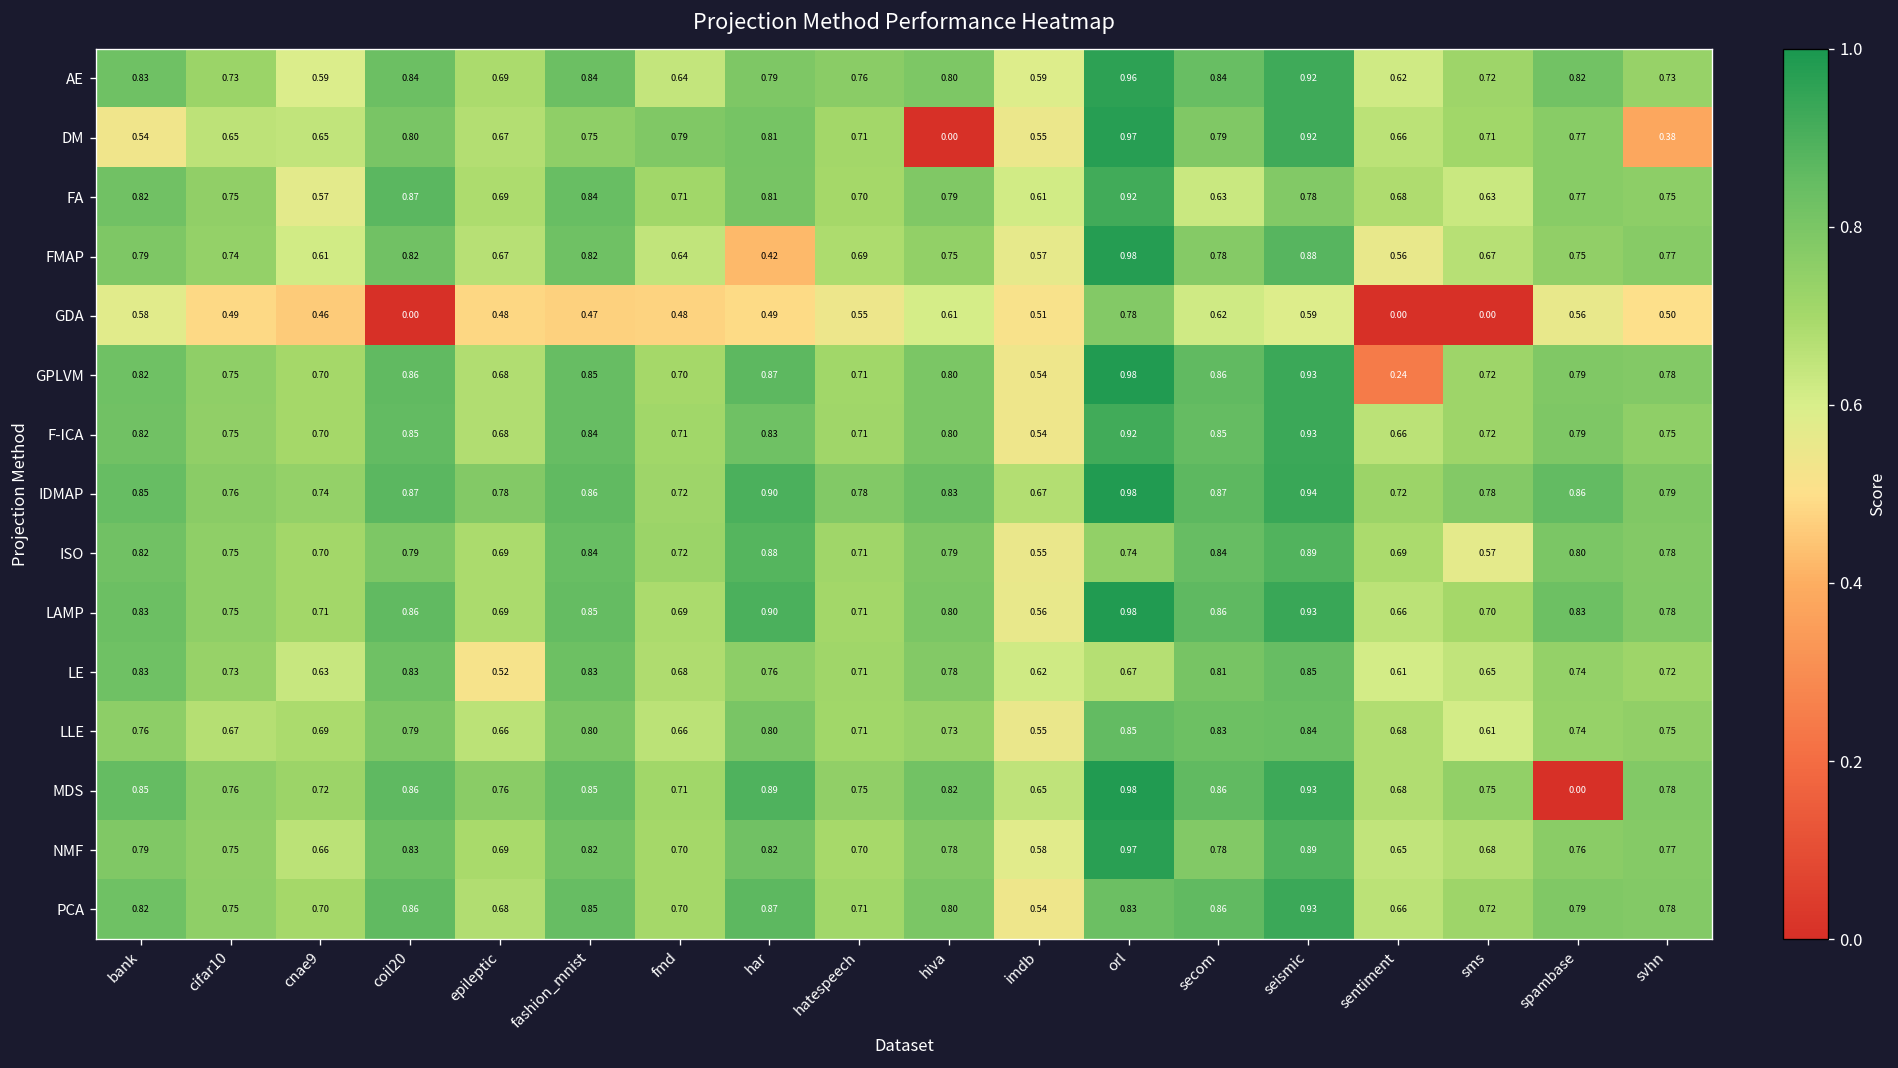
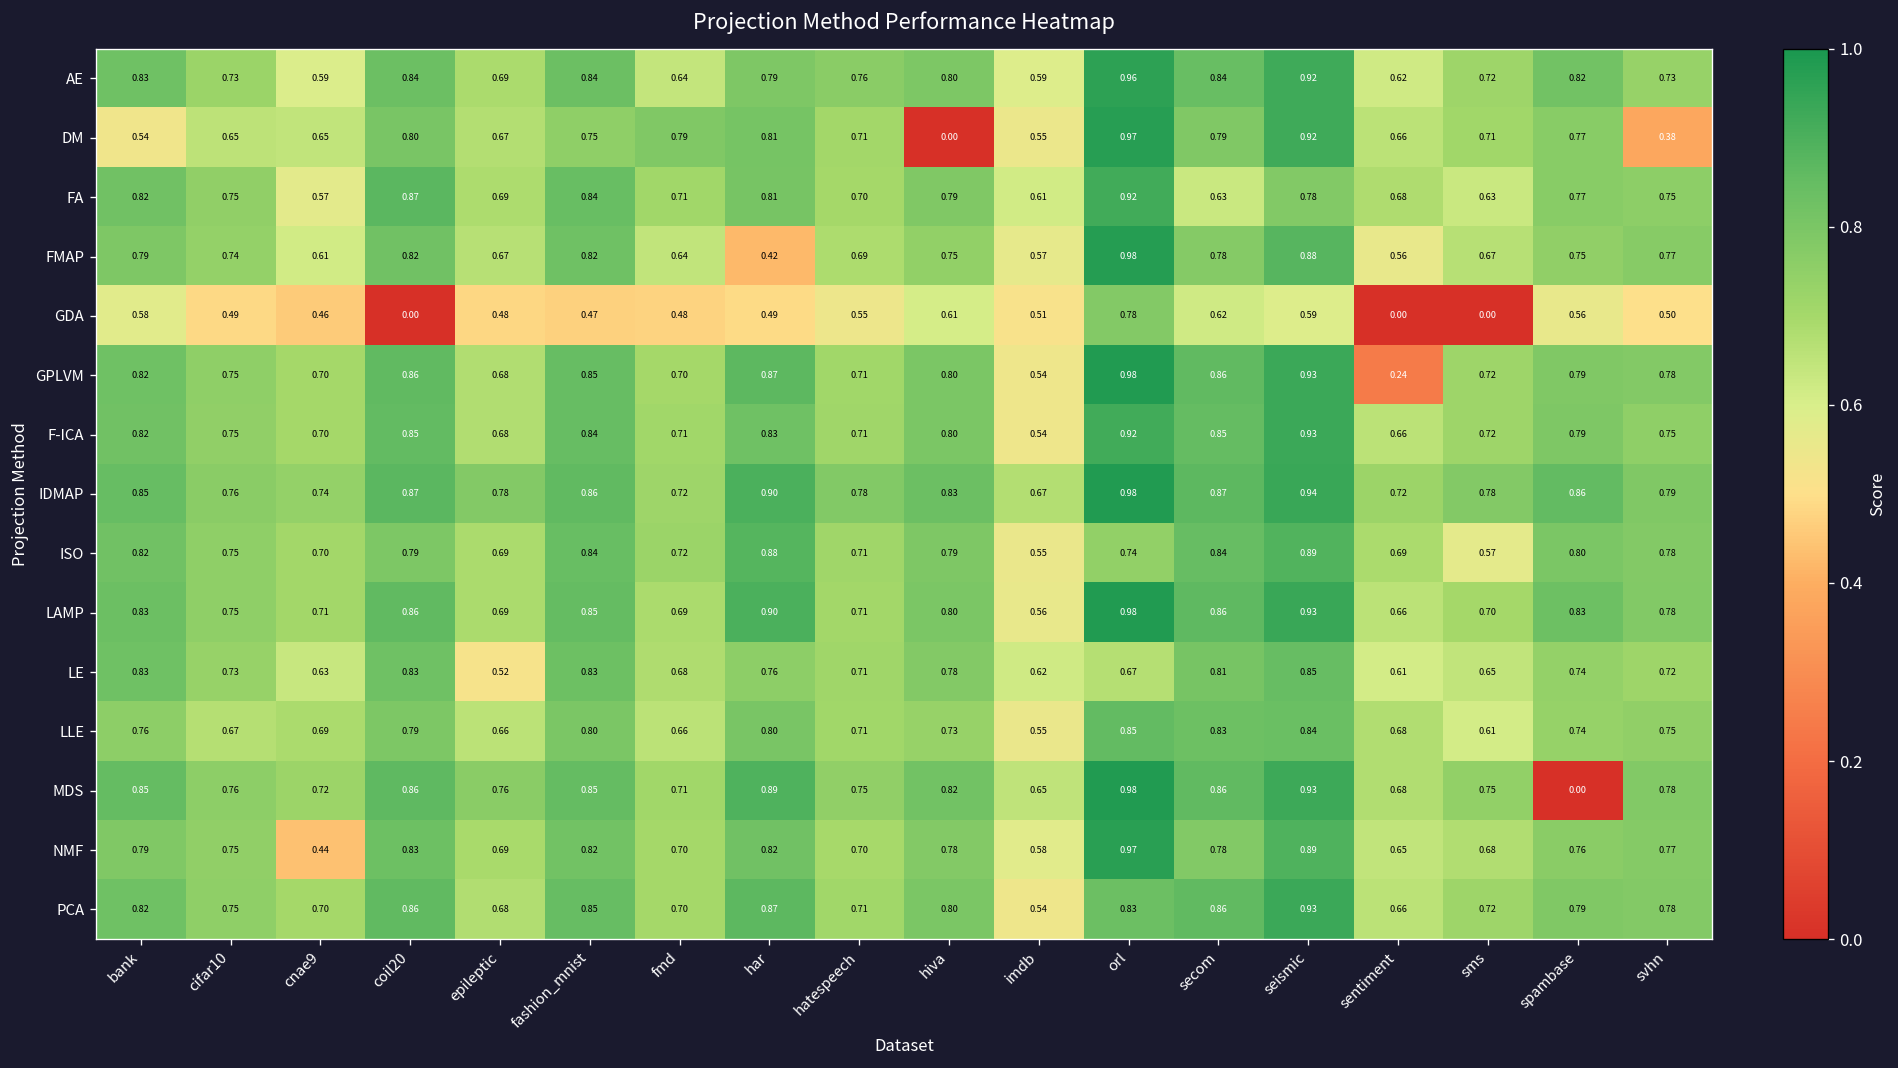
NMF, cnae9: 0.66 -> 0.44
